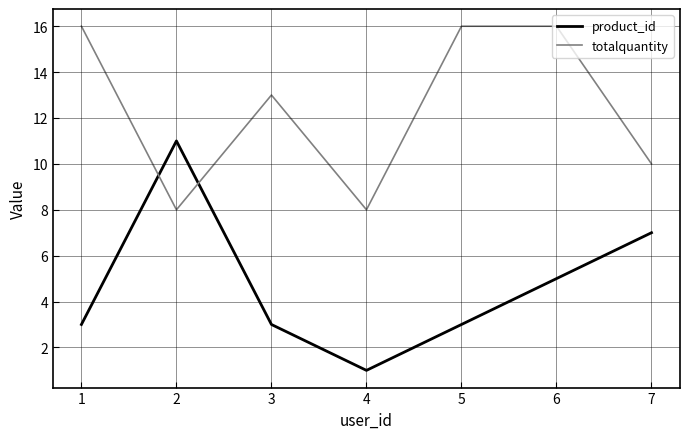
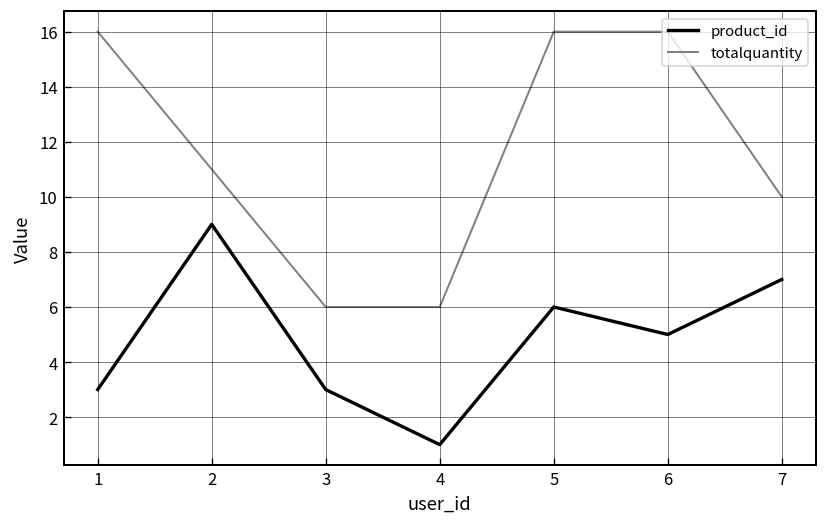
product_id, 2: 11 -> 9
totalquantity, 2: 8 -> 11
totalquantity, 3: 13 -> 6
totalquantity, 4: 8 -> 6
product_id, 5: 3 -> 6
